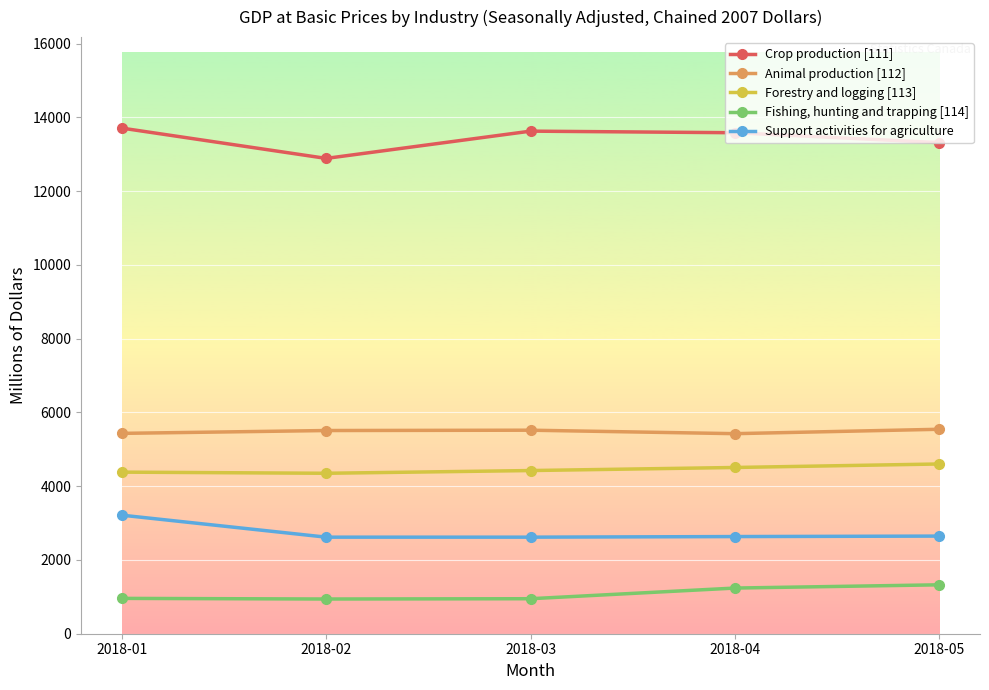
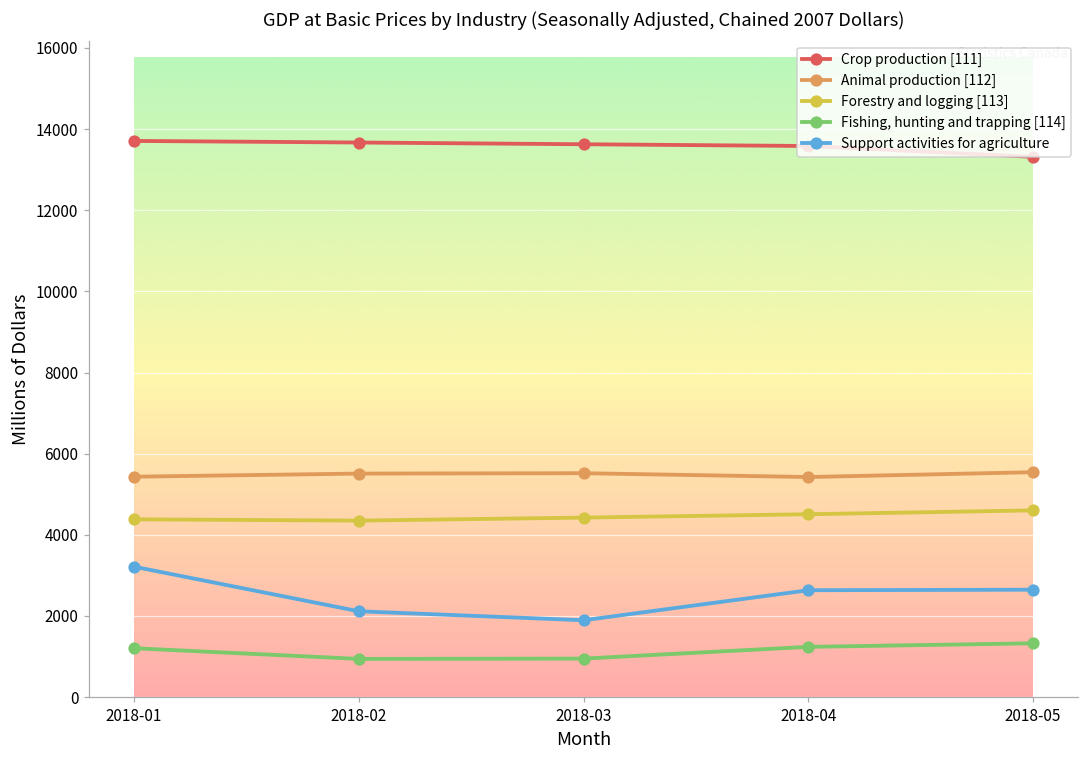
Fishing, hunting and trapping [114], 2018-01: 1000 -> 1200
Crop production [111], 2018-02: 12900 -> 13700
Support activities for agriculture, 2018-02: 2600 -> 2100
Support activities for agriculture, 2018-03: 2600 -> 1900
